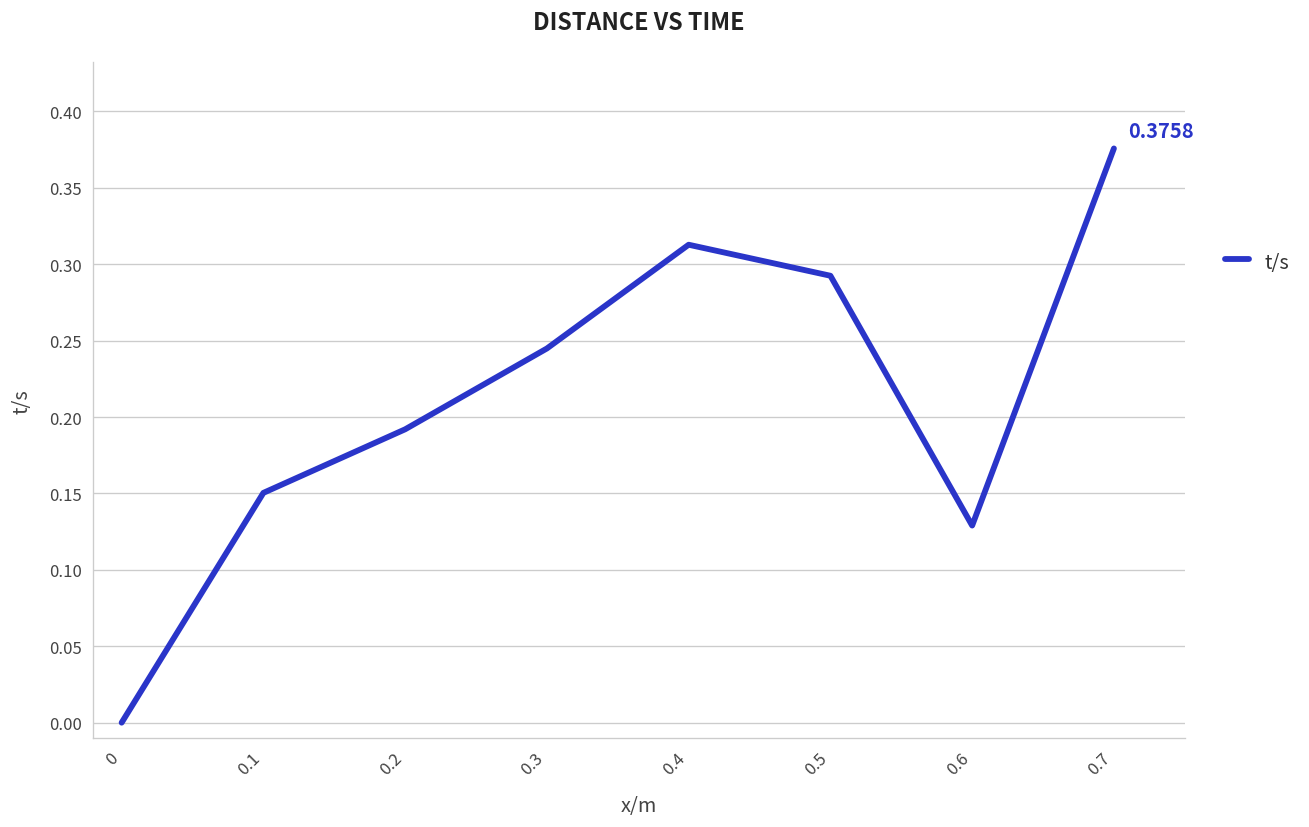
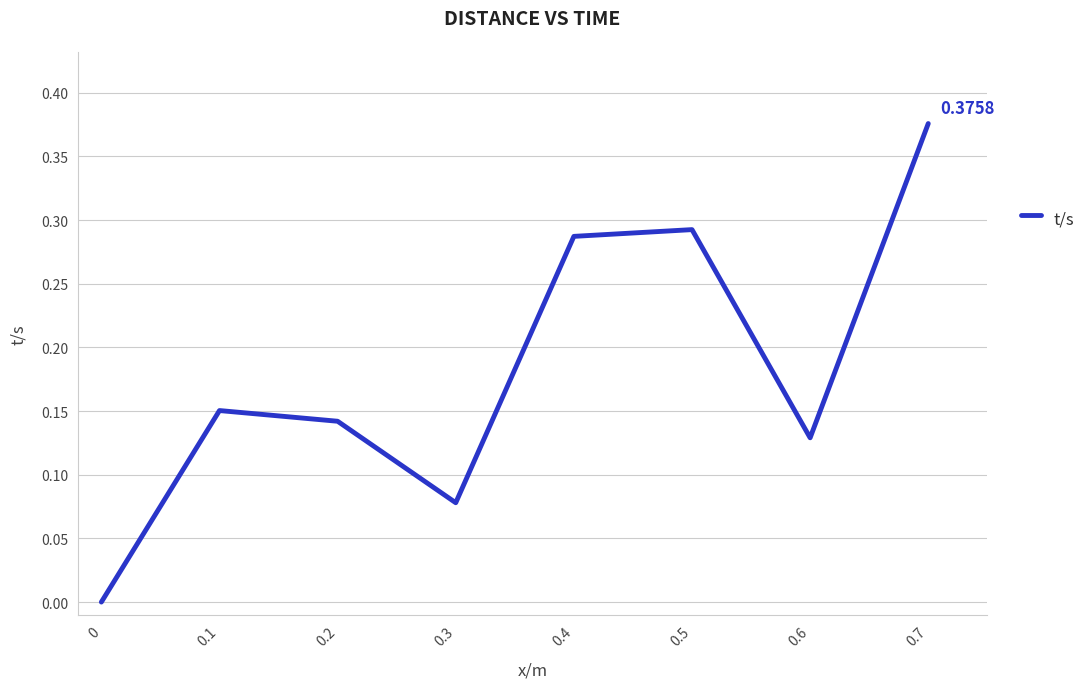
0.2: 0.192 -> 0.142
0.3: 0.245 -> 0.078
0.4: 0.313 -> 0.287
